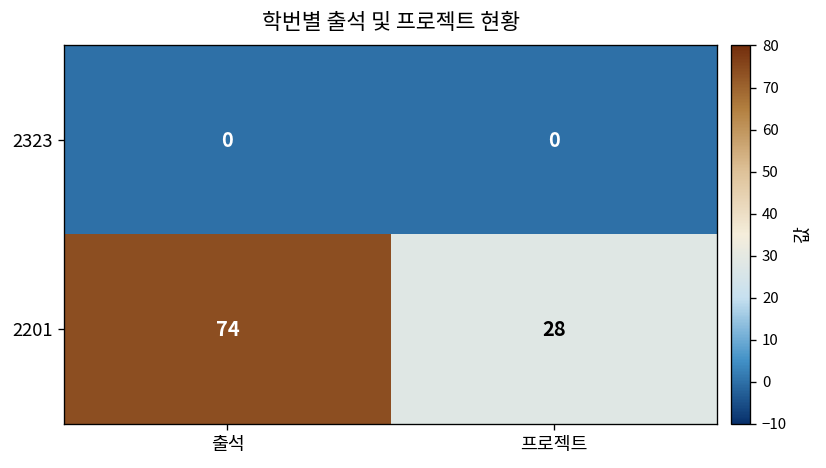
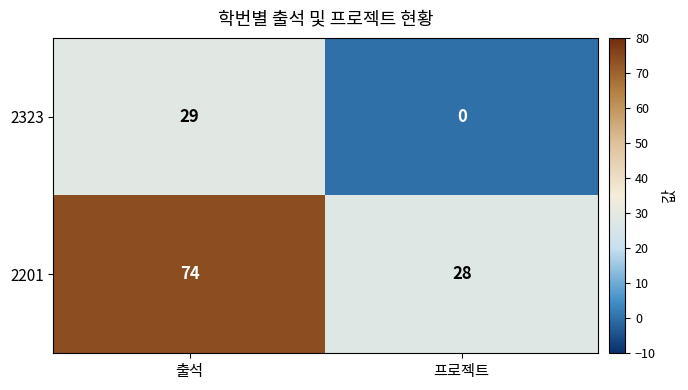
2323, 출석: 0 -> 29
